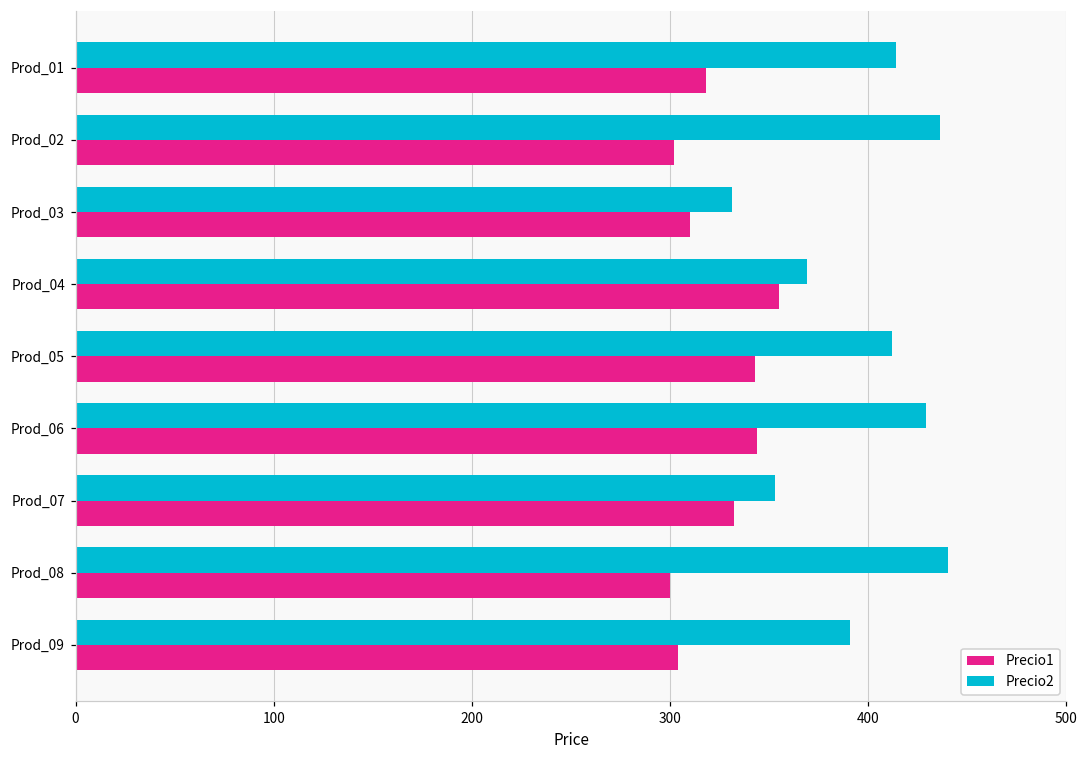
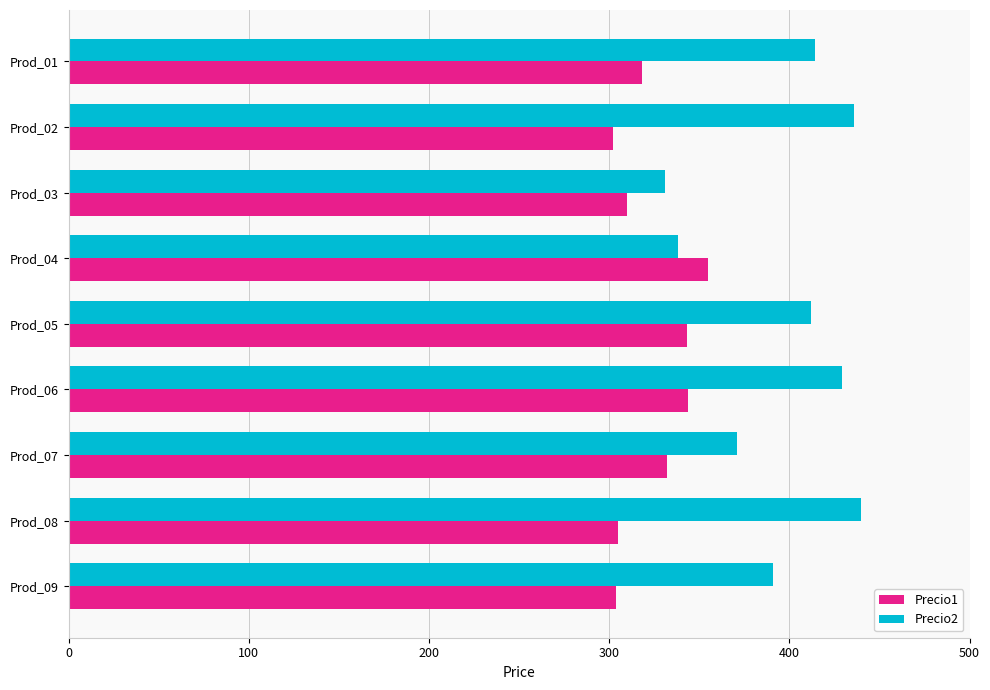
Precio2, Prod_04: 369 -> 338
Precio2, Prod_07: 353 -> 371
Precio1, Prod_08: 300 -> 305
